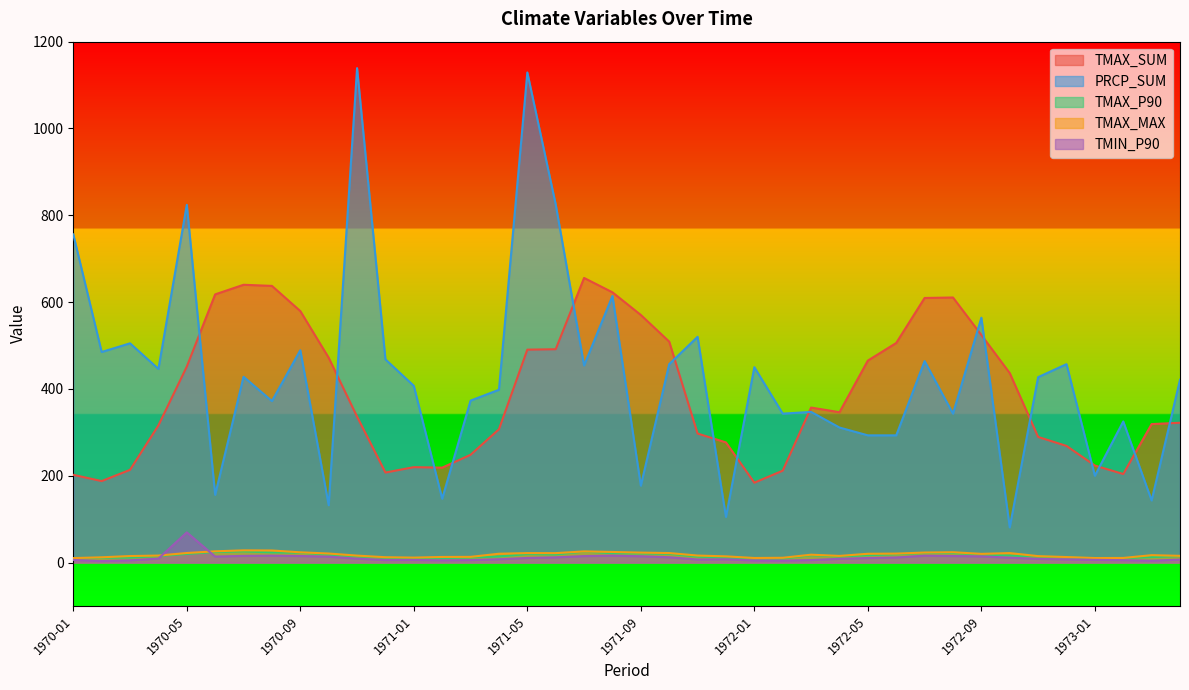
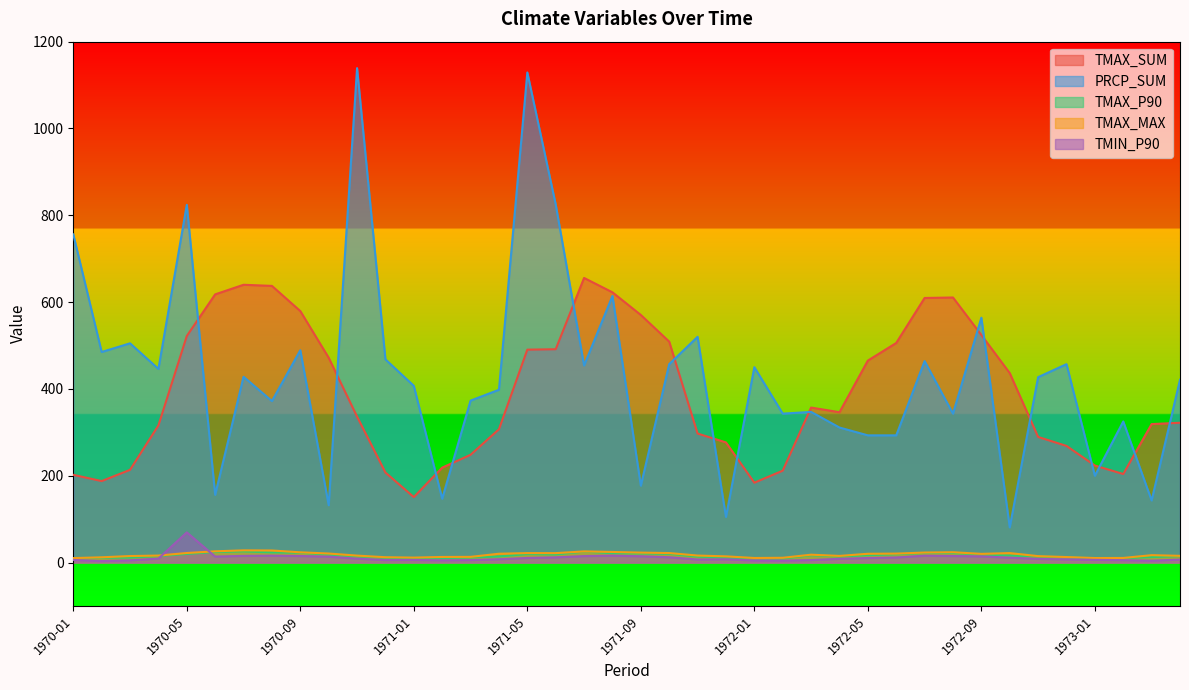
TMAX_SUM, 1970-05: 450 -> 520
TMAX_SUM, 1971-01: 220 -> 150
